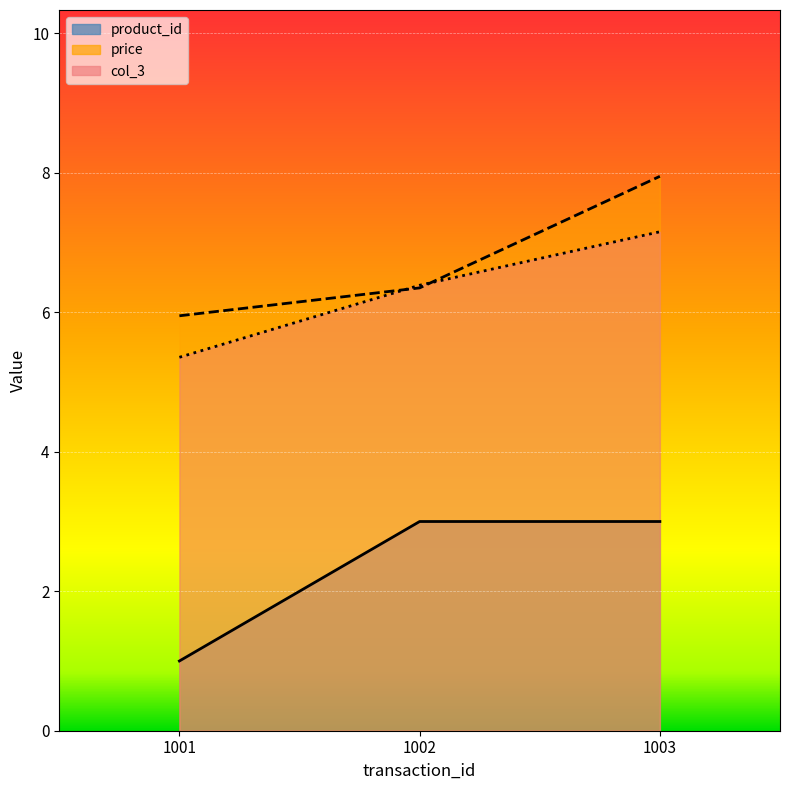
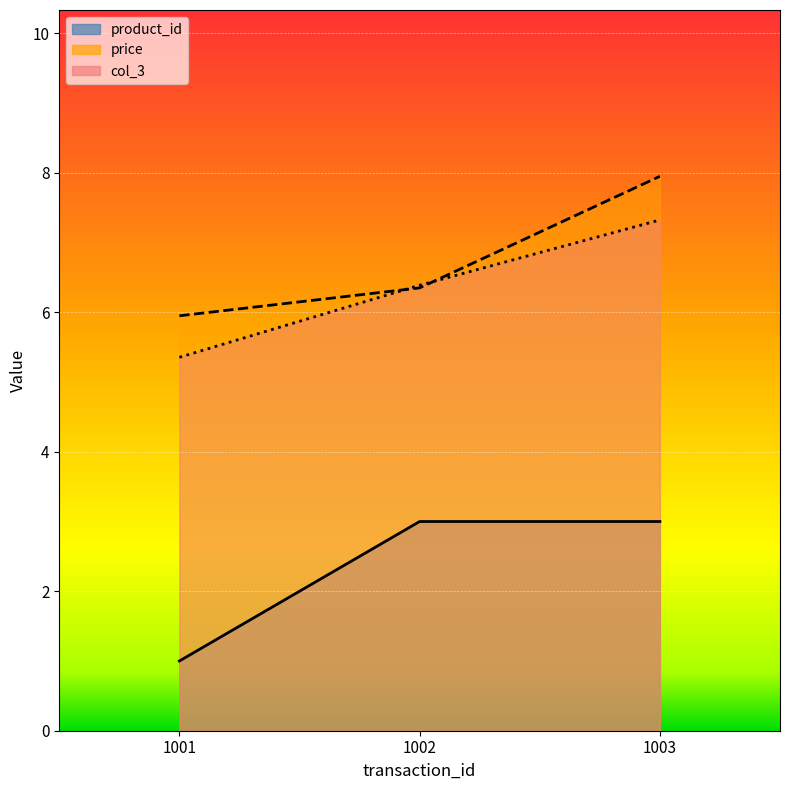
col_3, 1003: 7.2 -> 7.3
